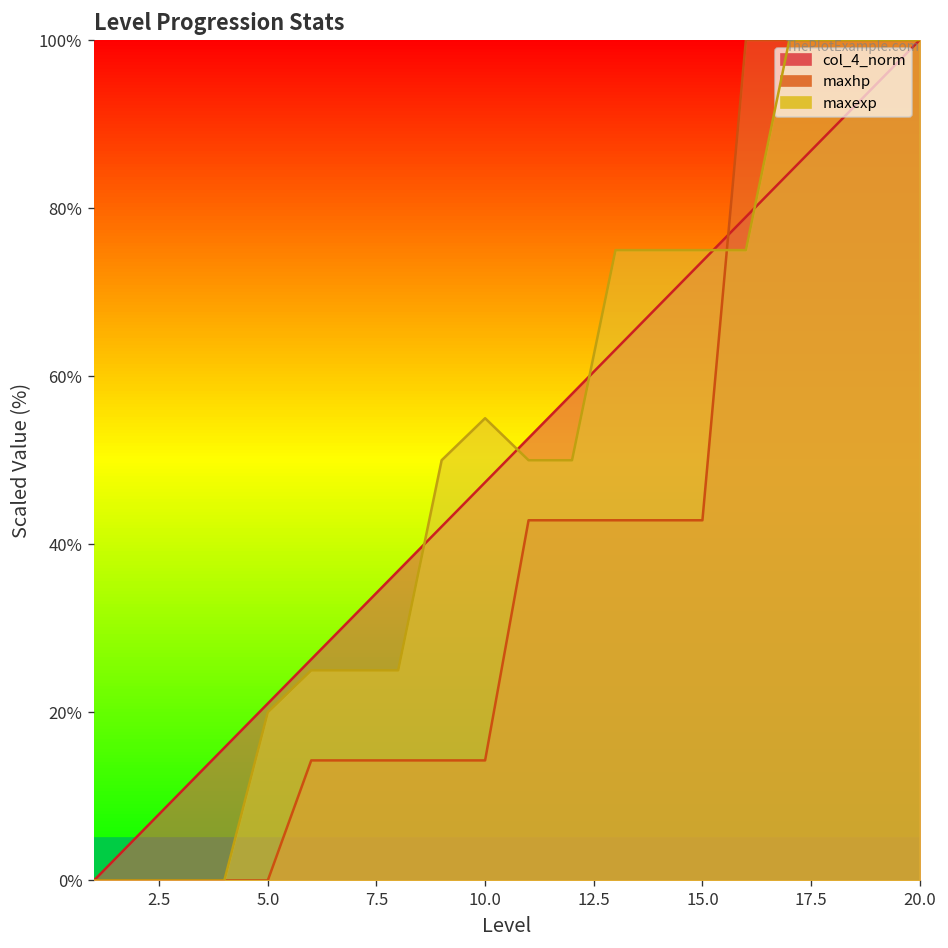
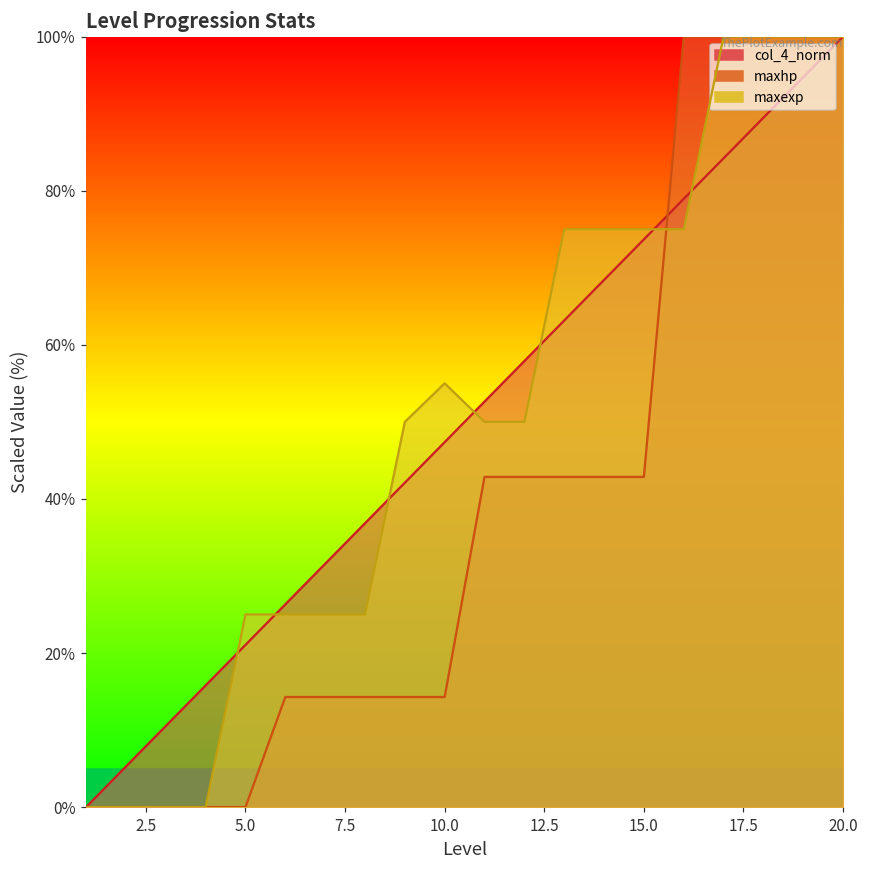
maxexp, 5.0: 20% -> 25%
